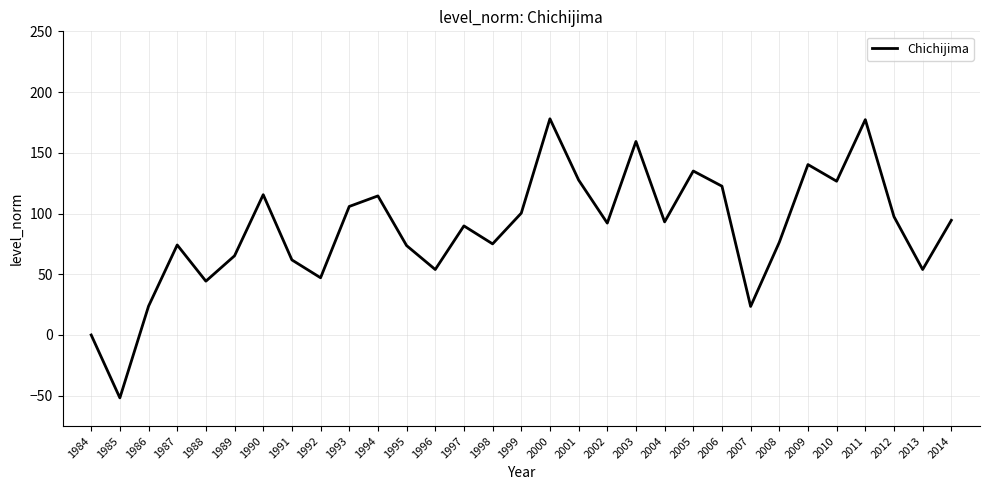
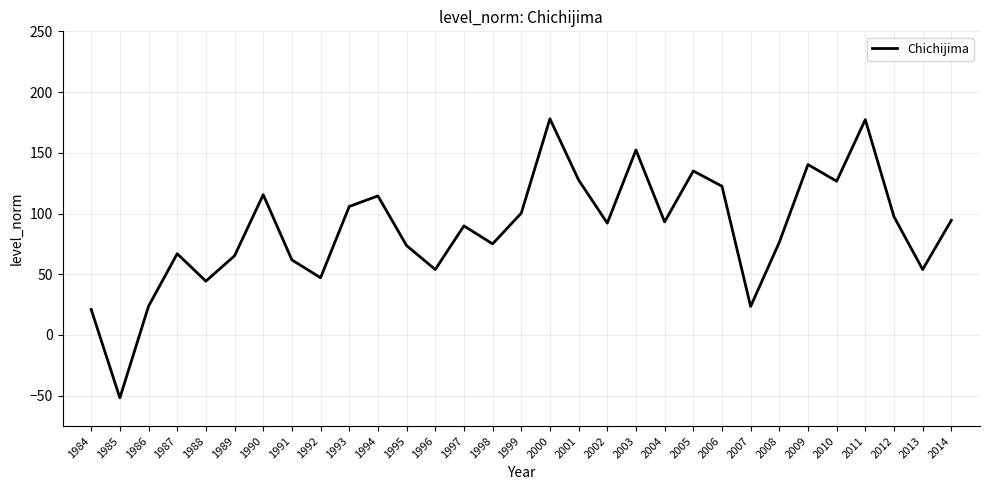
1984: 0 -> 21
1987: 74 -> 67
2003: 159 -> 152
